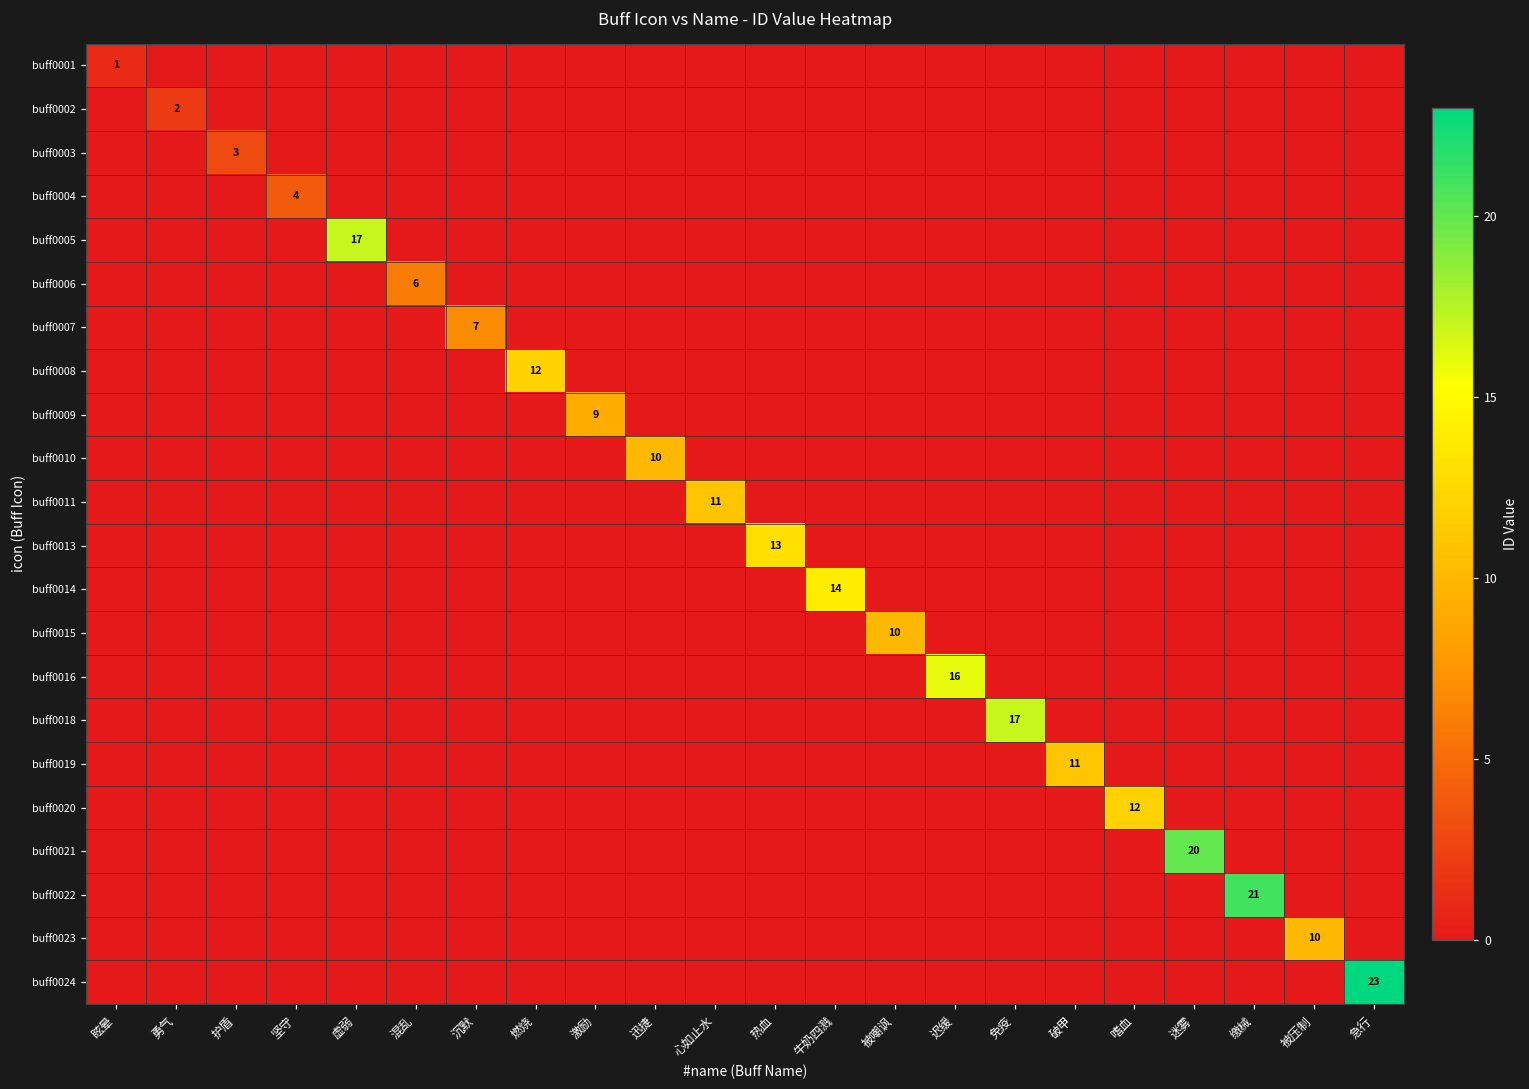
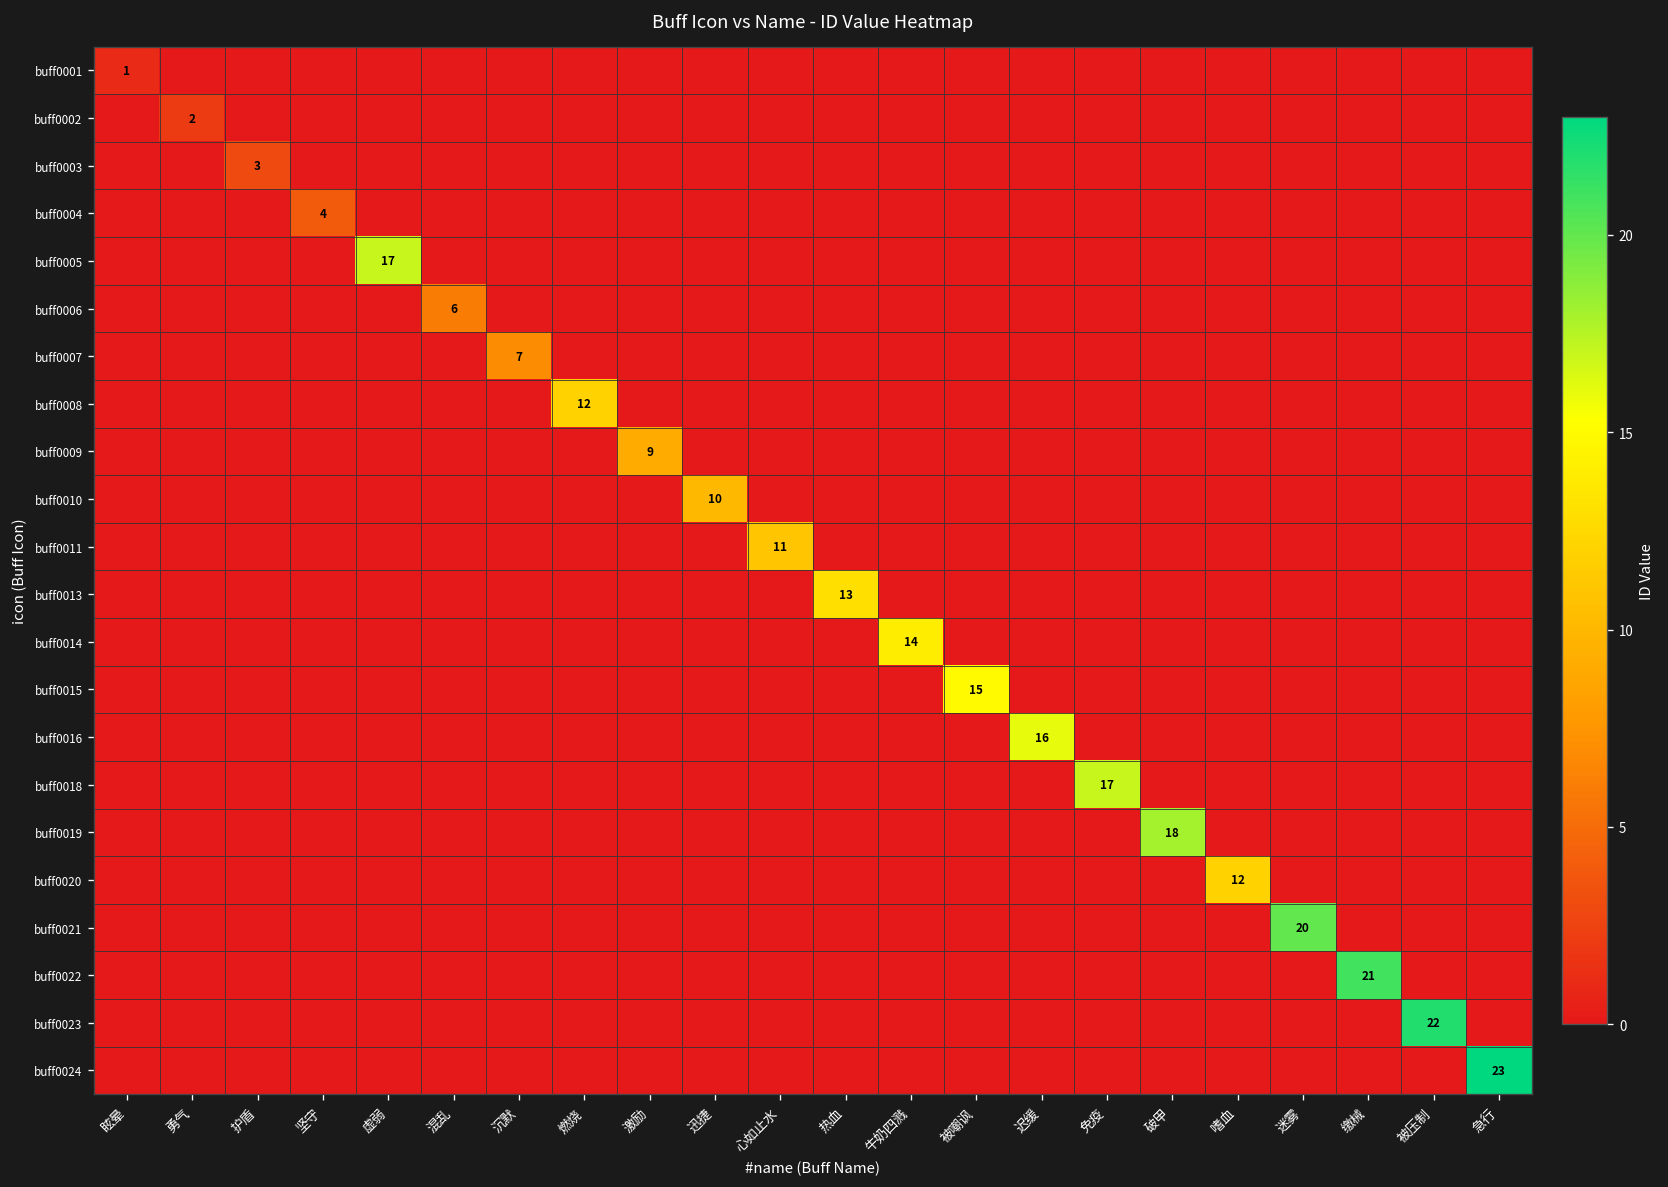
buff0015, 被嘲讽: 10 -> 15
buff0019, 破甲: 11 -> 18
buff0023, 被压制: 10 -> 22
